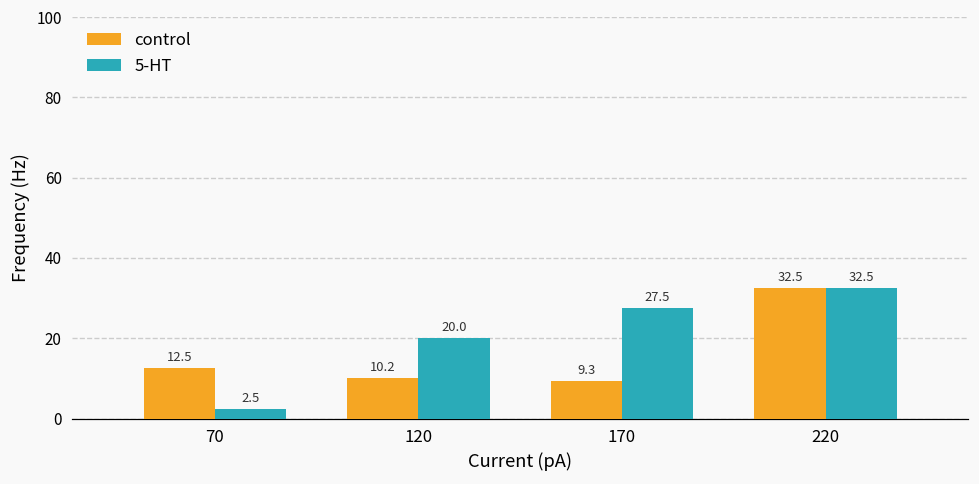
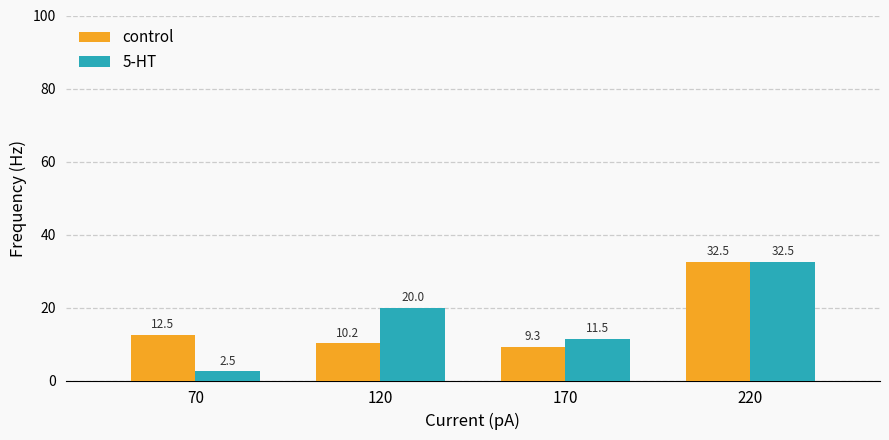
5-HT, 170: 27.5 -> 11.5
